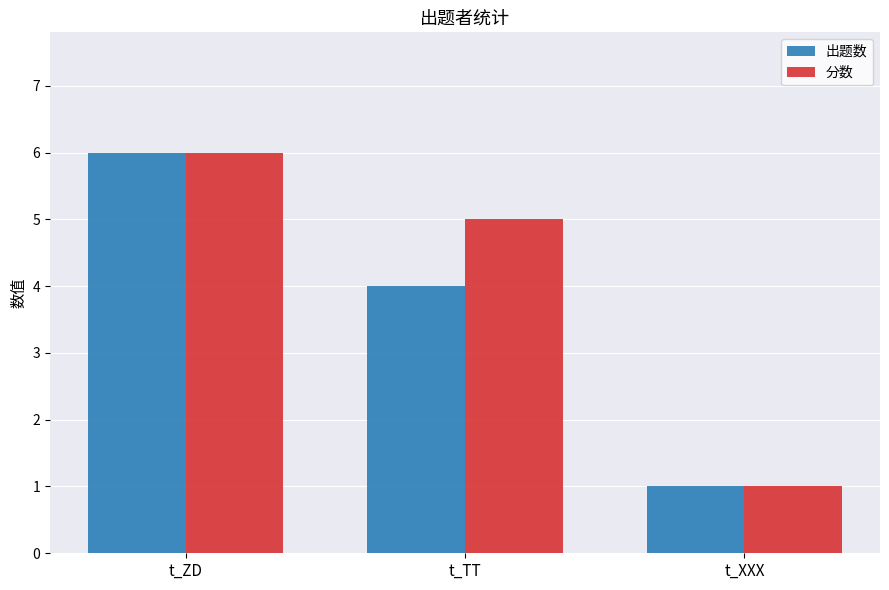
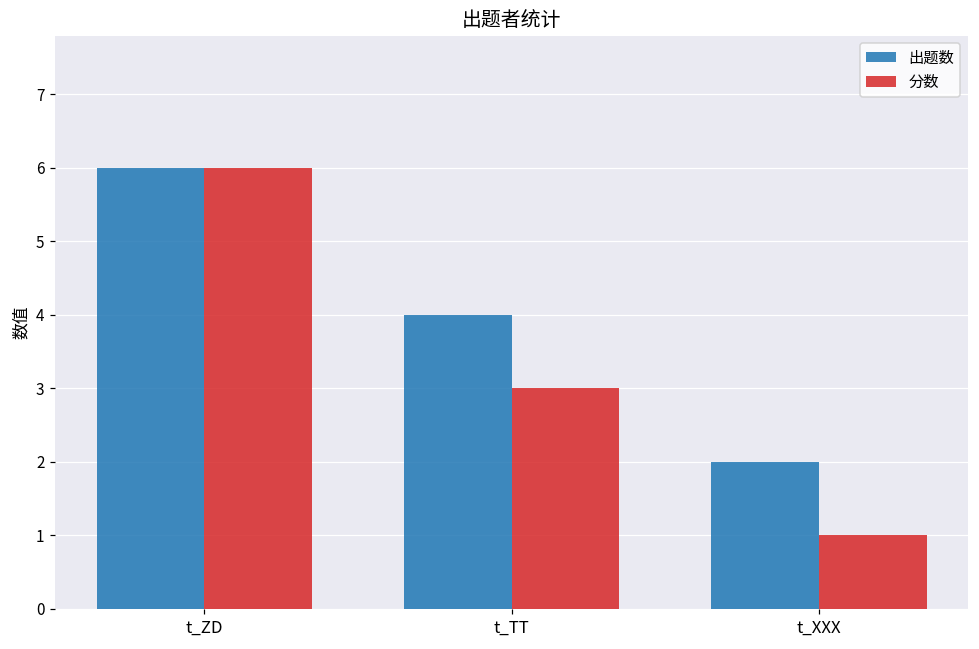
分数, t_TT: 5 -> 3
出题数, t_XXX: 1 -> 2
